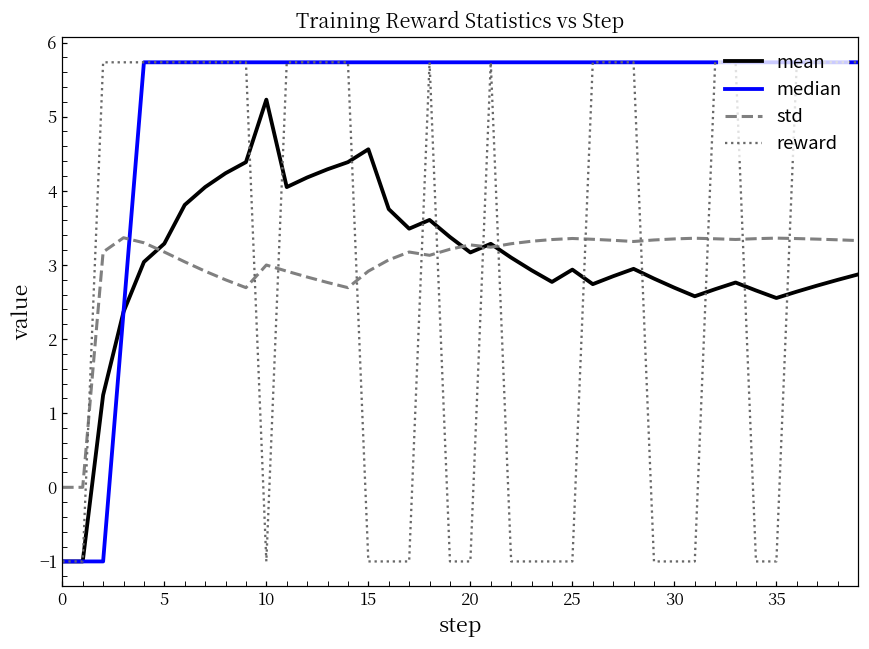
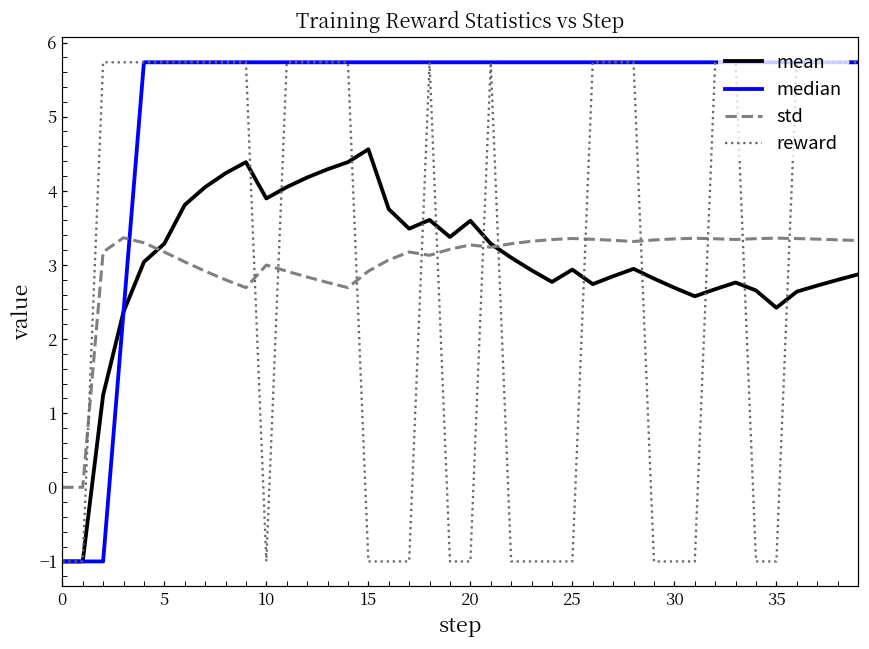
mean, 10: 5.2 -> 3.9
mean, 20: 3.2 -> 3.6
mean, 35: 2.6 -> 2.4
